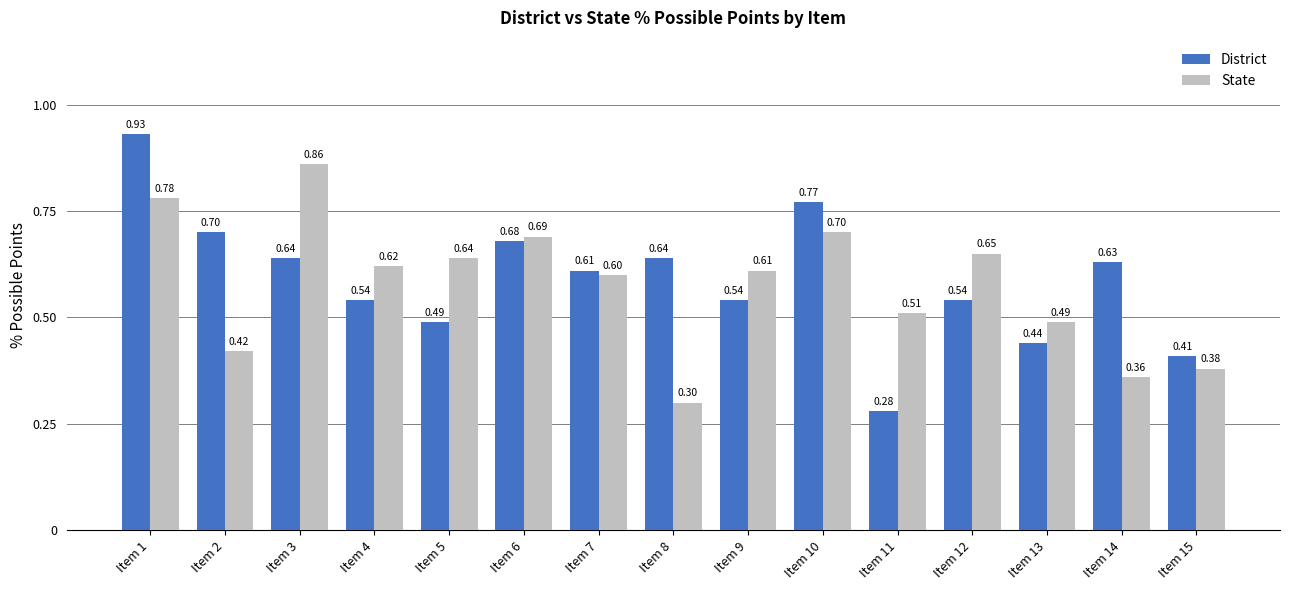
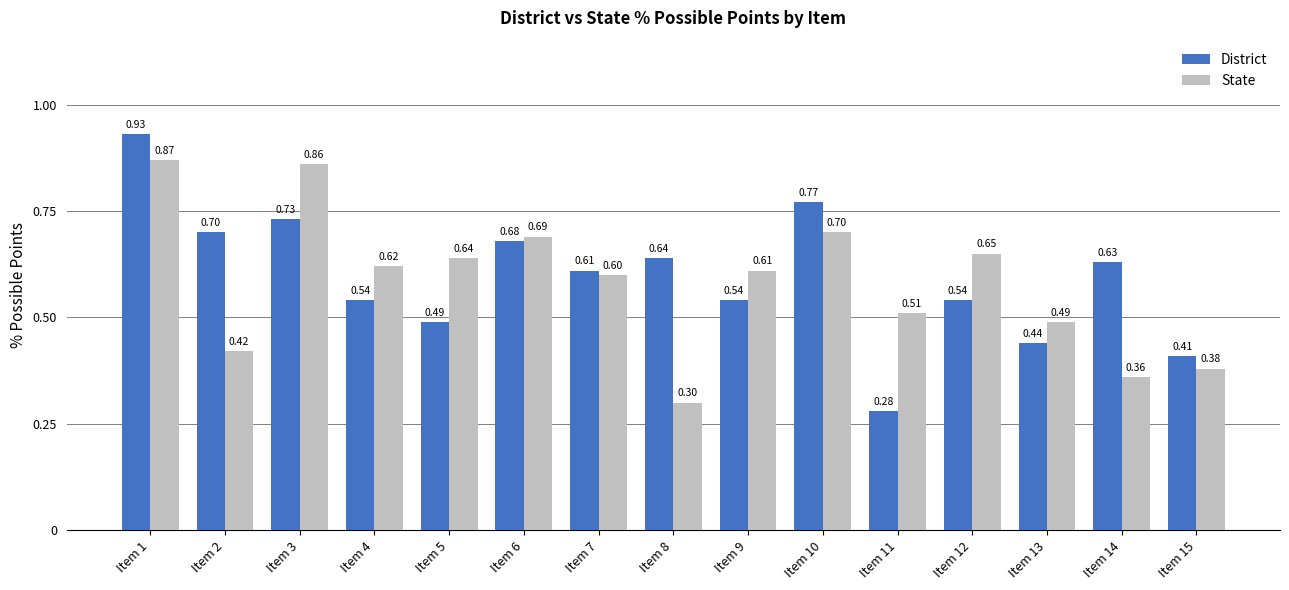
State, Item 1: 0.78 -> 0.87
District, Item 3: 0.64 -> 0.73
